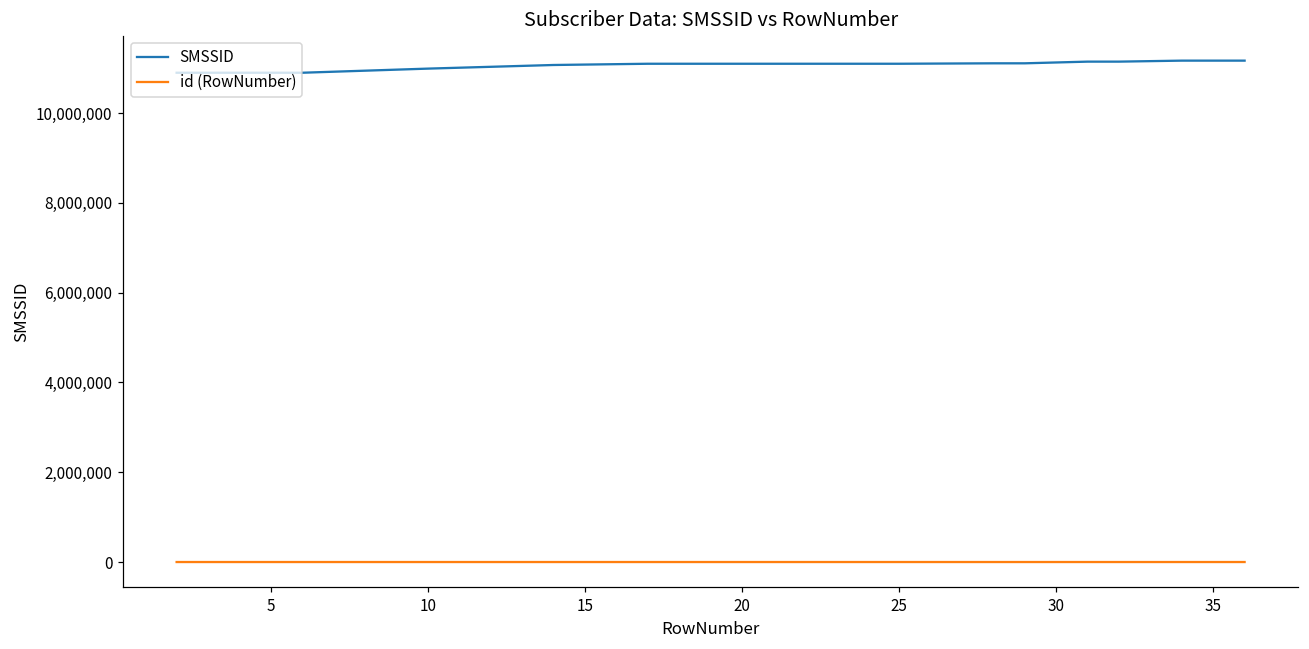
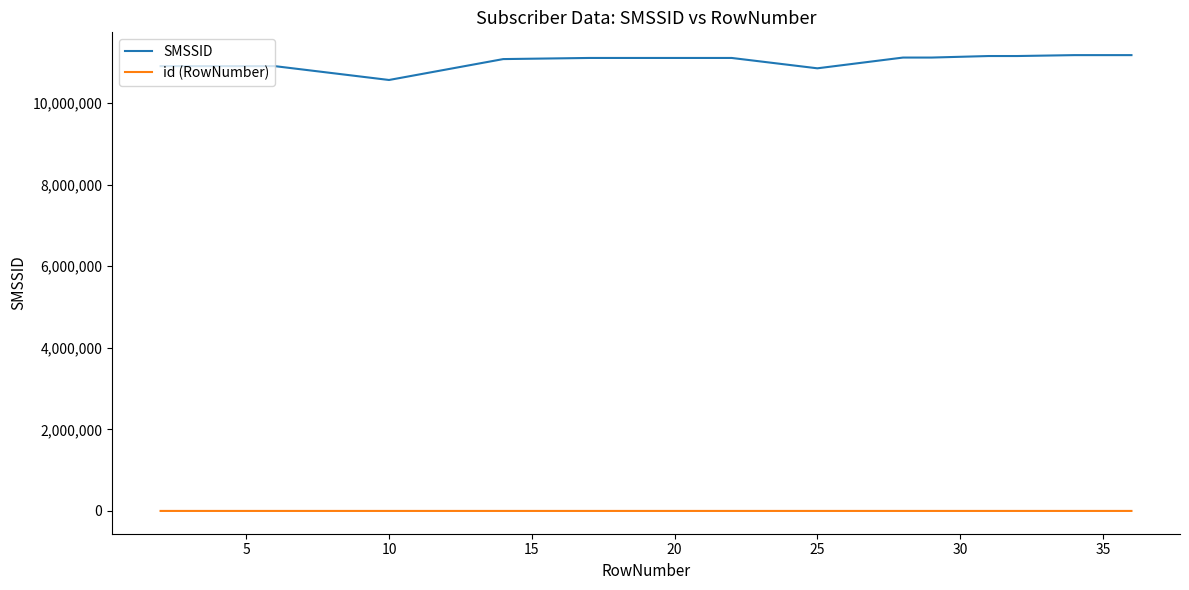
SMSSID, 10: 11,000,000 -> 10,600,000
SMSSID, 25: 11,100,000 -> 10,800,000
